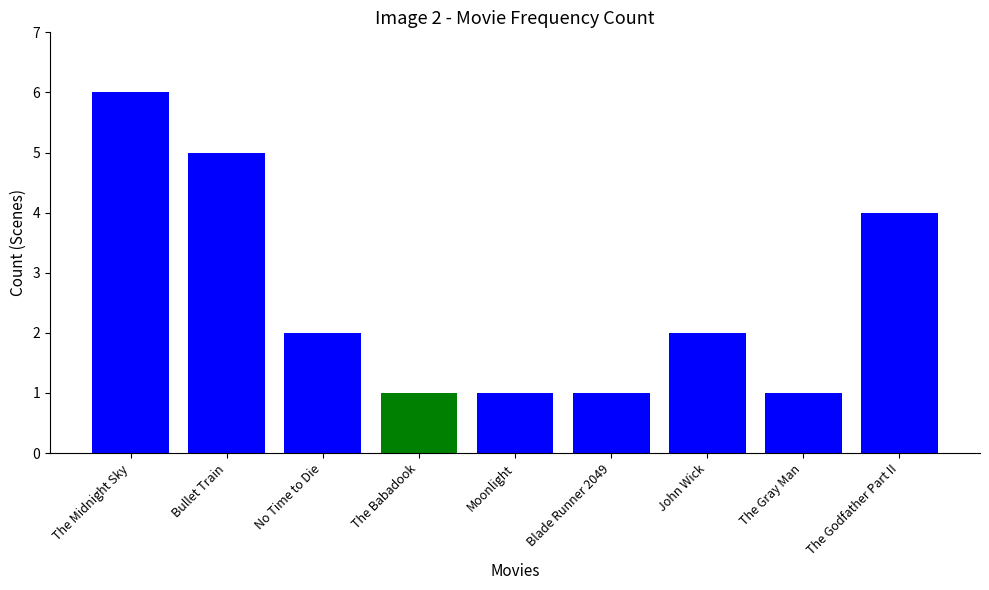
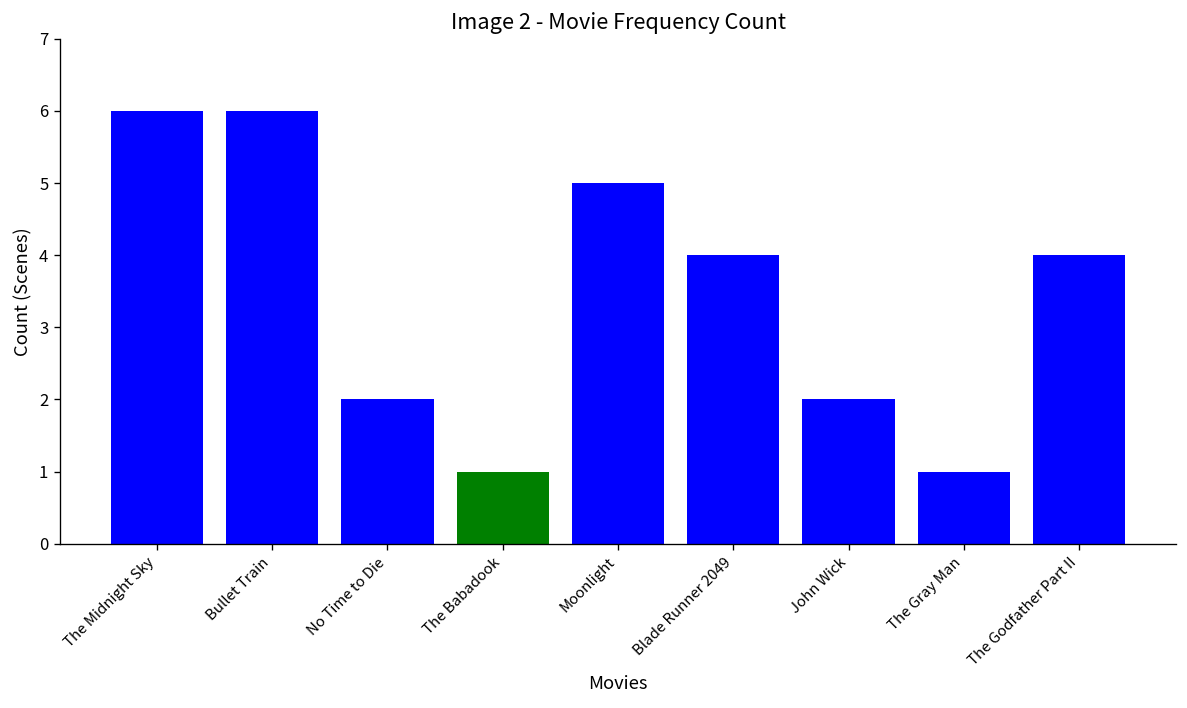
Bullet Train: 5 -> 6
Moonlight: 1 -> 5
Blade Runner 2049: 1 -> 4
